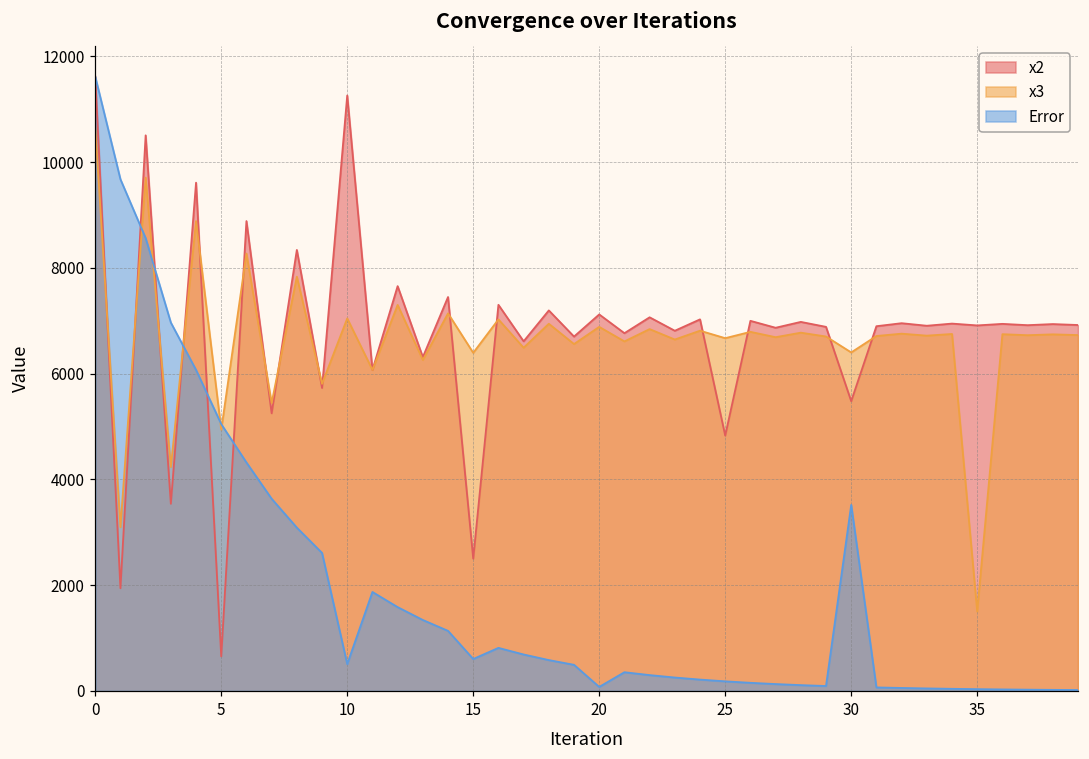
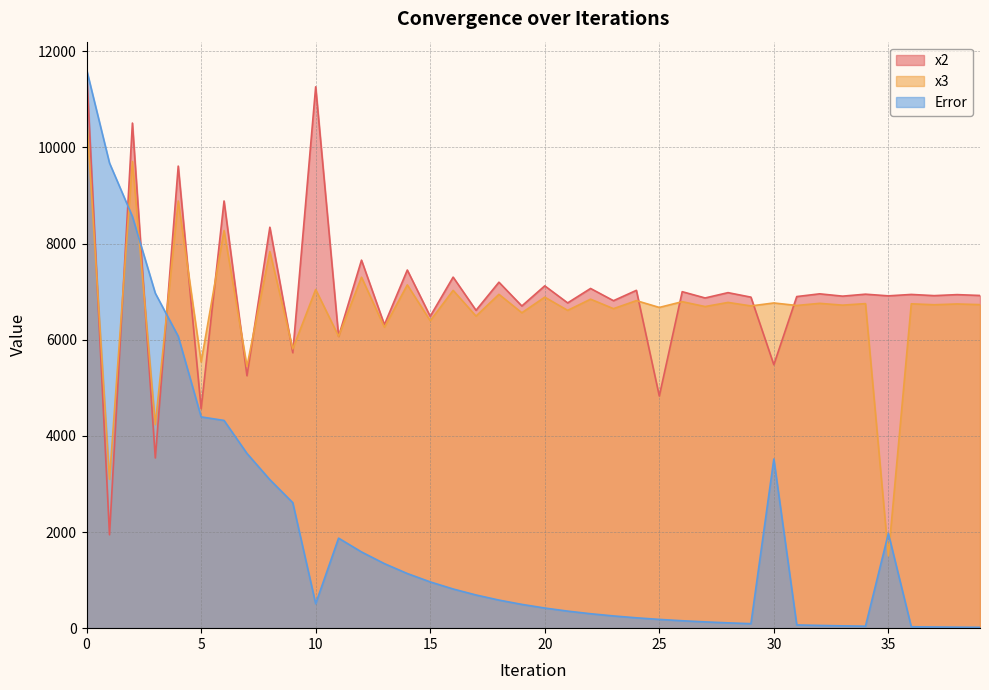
x2, 5: 700 -> 4600
x3, 5: 4900 -> 5500
Error, 5: 5000 -> 4400
x2, 15: 2500 -> 6500
Error, 15: 600 -> 1000
Error, 20: 100 -> 400
x3, 30: 6400 -> 6800
Error, 35: 0 -> 2000
